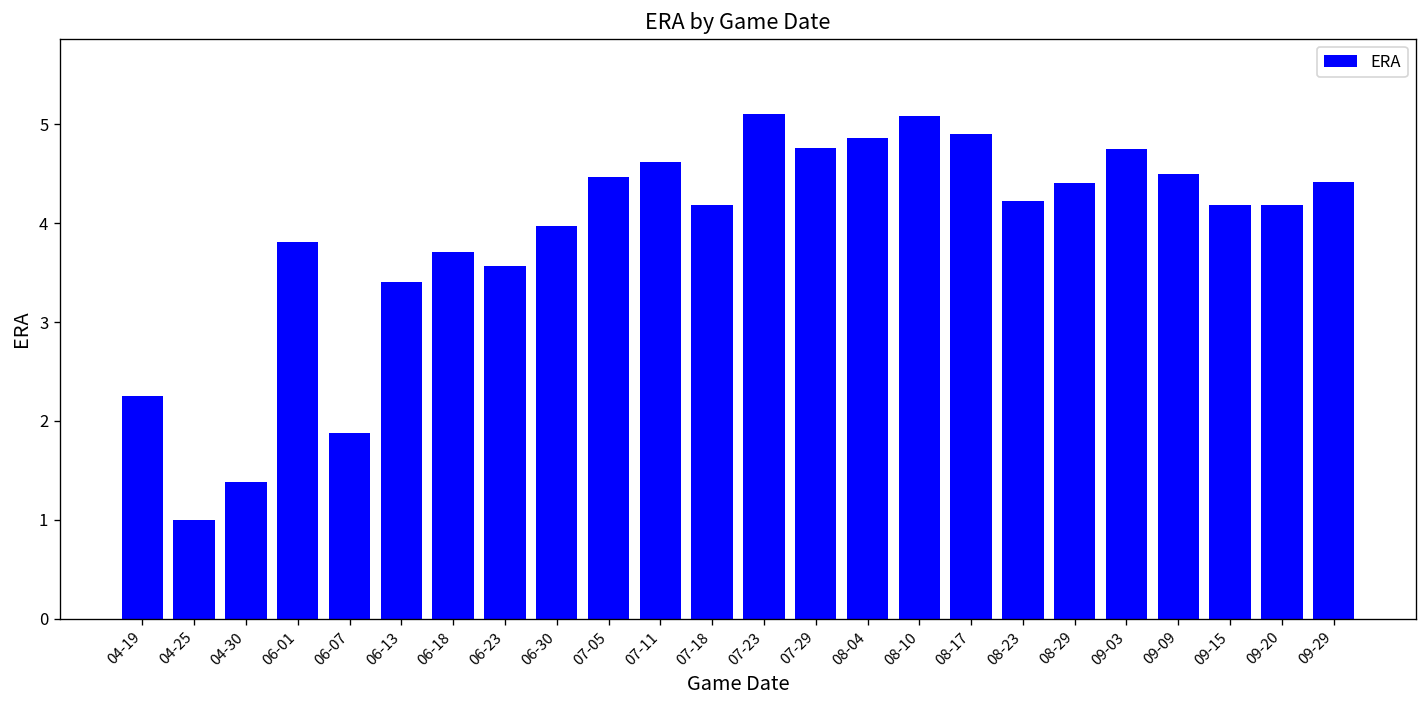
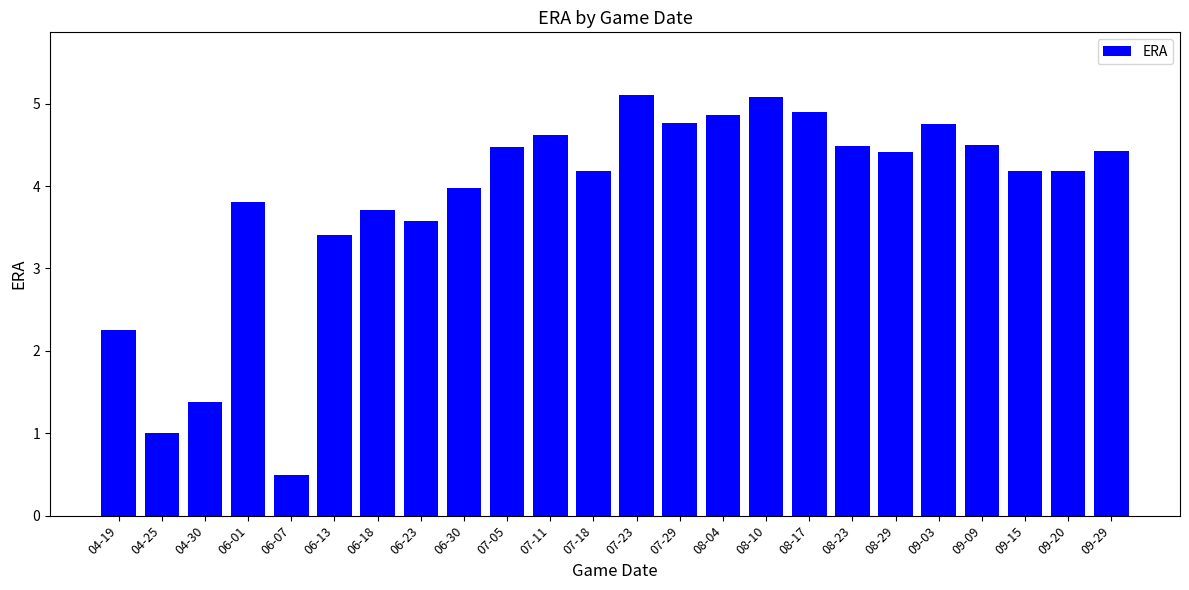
06-07: 1.9 -> 0.5
08-23: 4.2 -> 4.5
